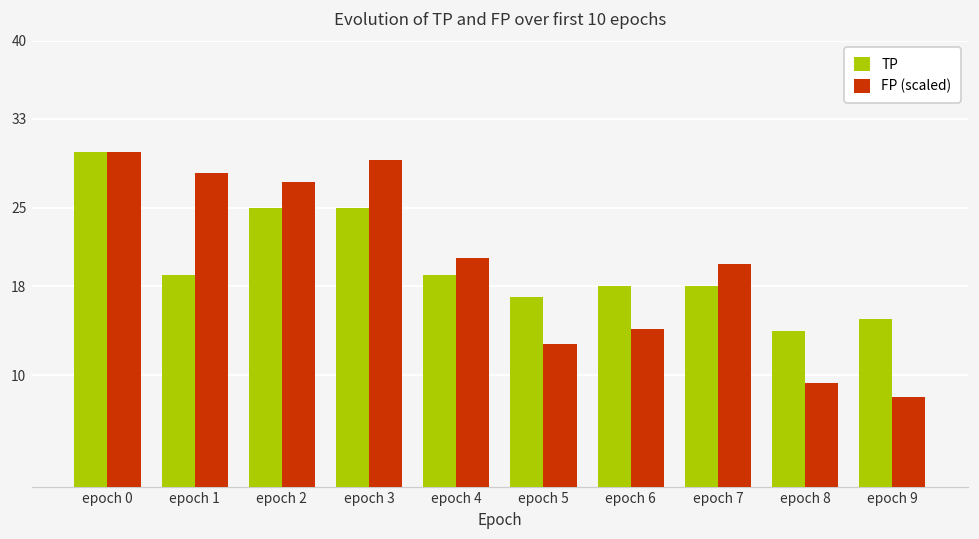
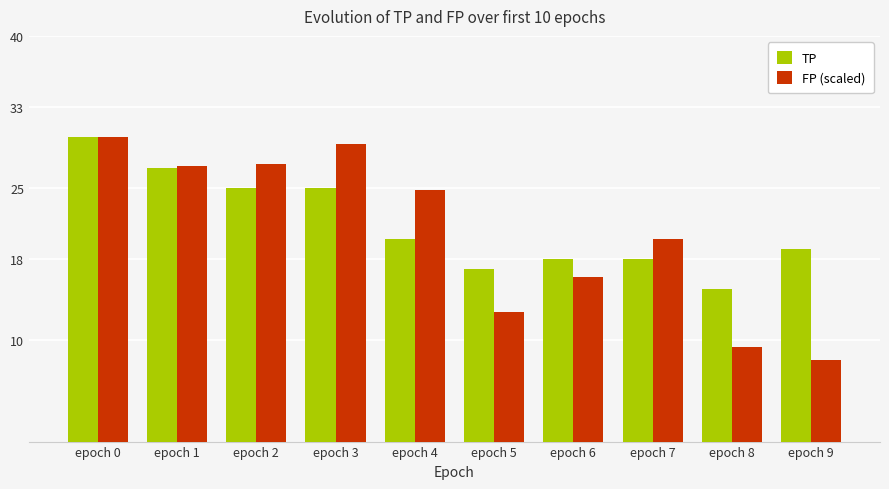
TP, epoch 1: 19 -> 27
FP (scaled), epoch 1: 28.1 -> 27.1
TP, epoch 4: 19 -> 20
FP (scaled), epoch 4: 20.5 -> 24.8
FP (scaled), epoch 6: 14.2 -> 16.2
TP, epoch 8: 14 -> 15
TP, epoch 9: 15 -> 19
